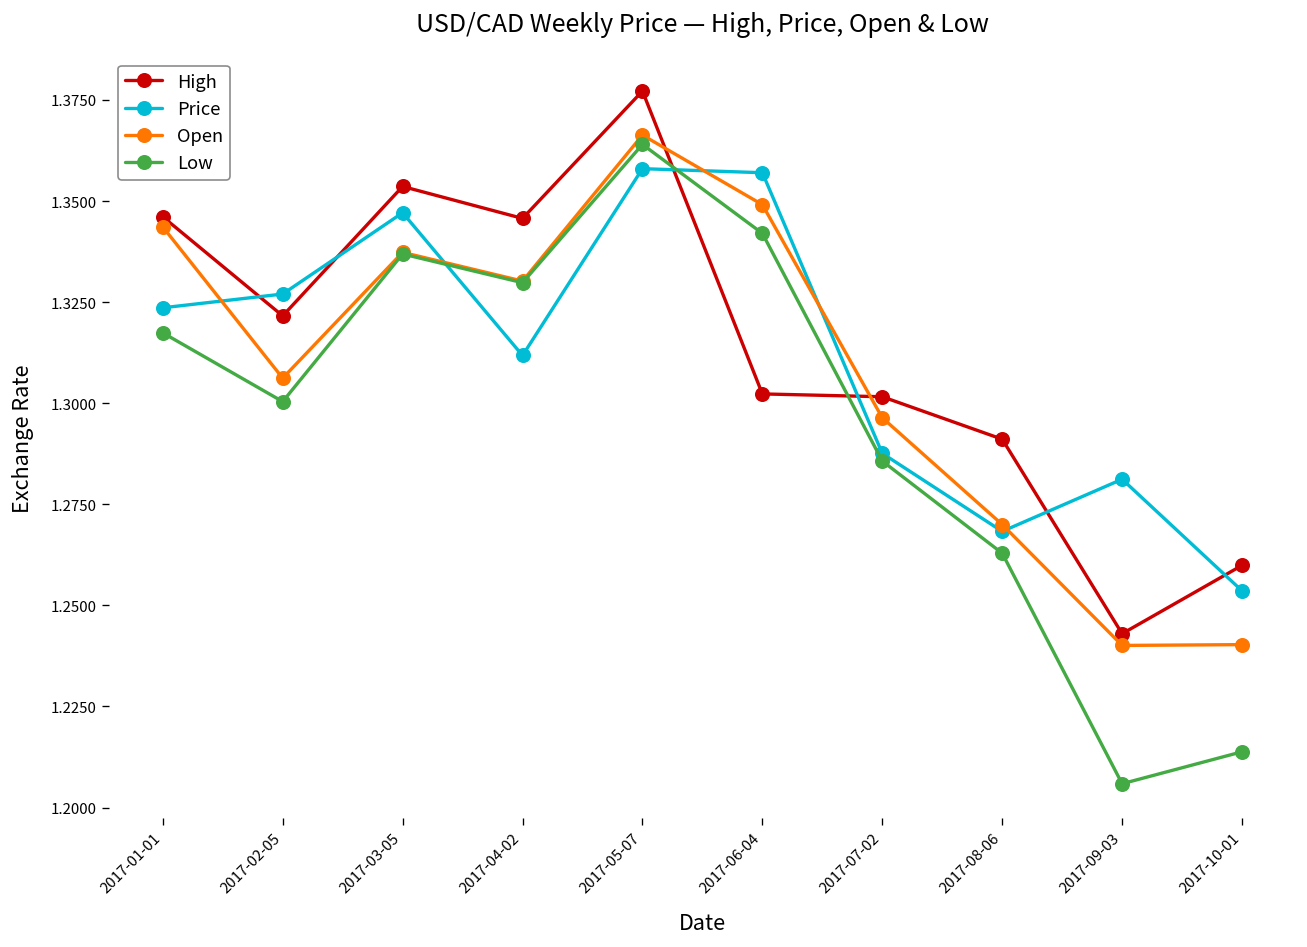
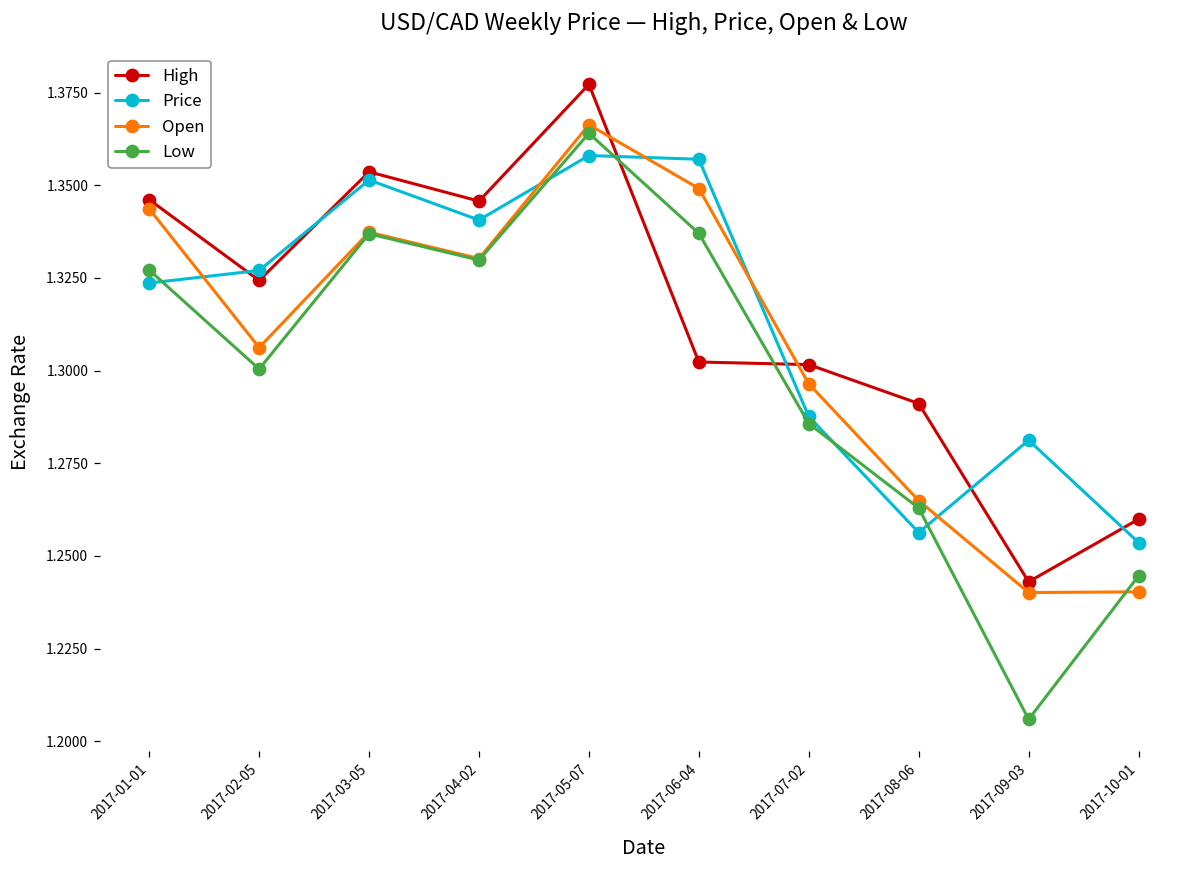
Low, 2017-01-01: 1.317 -> 1.327
High, 2017-02-05: 1.322 -> 1.324
Price, 2017-03-05: 1.347 -> 1.351
Price, 2017-04-02: 1.312 -> 1.341
Low, 2017-06-04: 1.342 -> 1.337
Price, 2017-08-06: 1.268 -> 1.256
Open, 2017-08-06: 1.270 -> 1.265
Low, 2017-10-01: 1.214 -> 1.245
